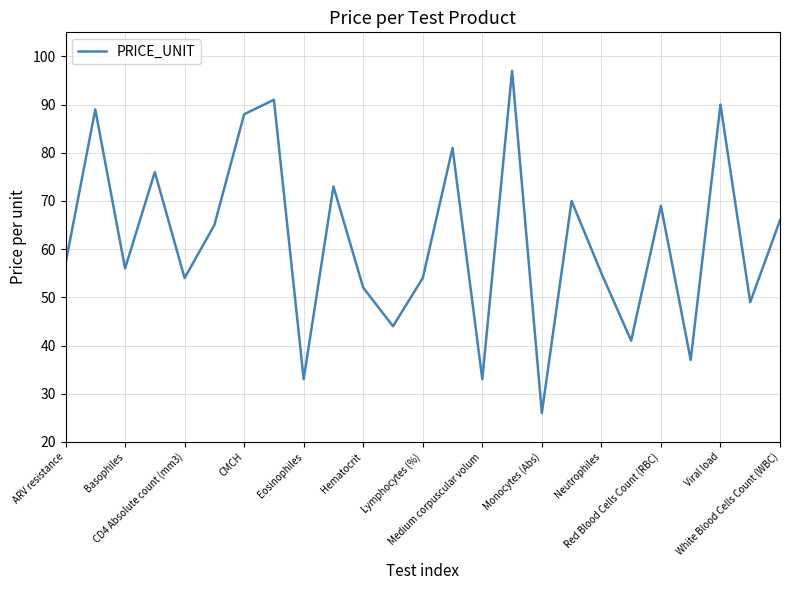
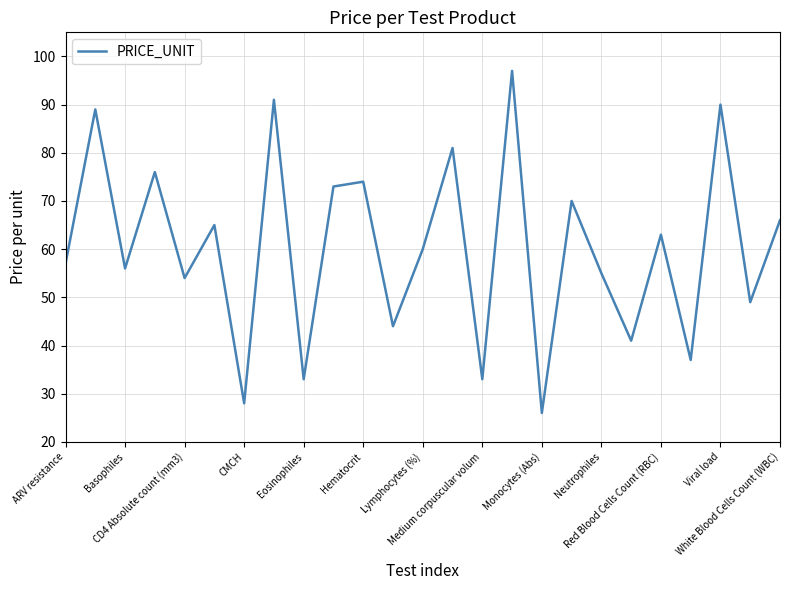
CMCH: 88 -> 28
Hematocrit: 52 -> 74
Lymphocytes (%): 54 -> 60
Red Blood Cells Count (RBC): 69 -> 63
